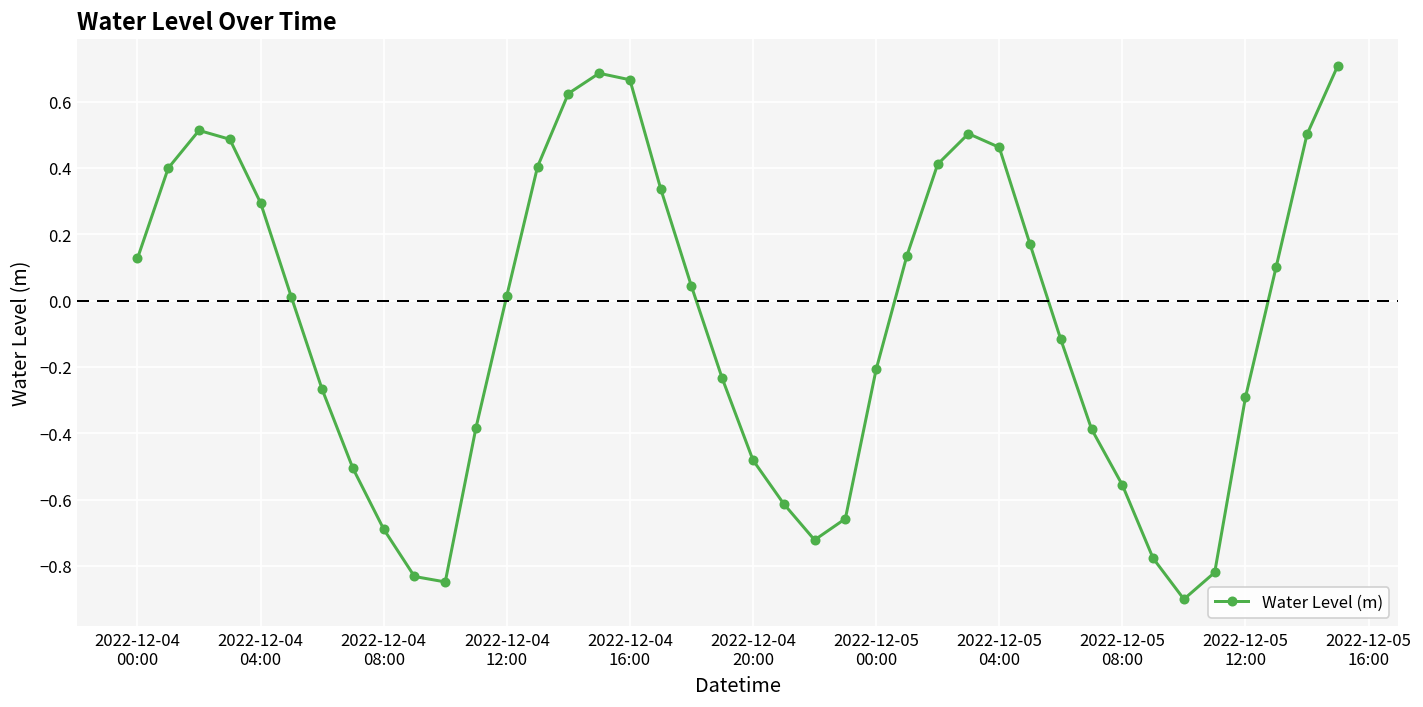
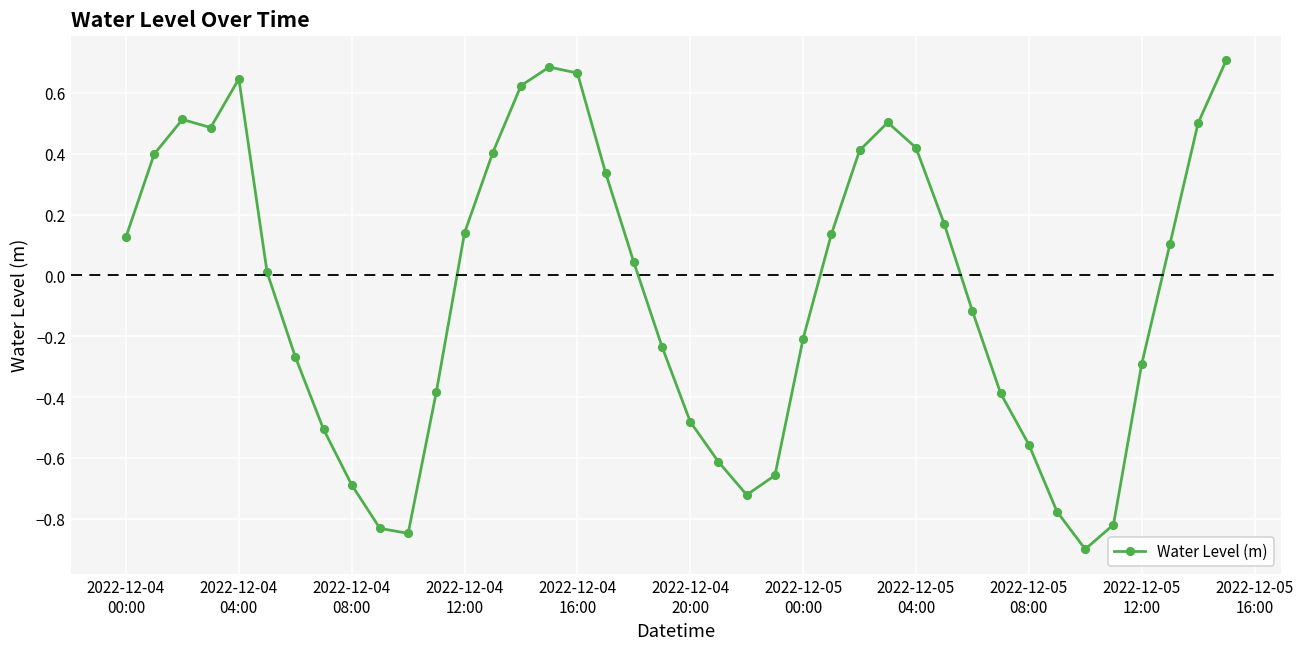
2022-12-04 04:00: 0.29 -> 0.65
2022-12-04 12:00: 0.01 -> 0.14
2022-12-05 04:00: 0.46 -> 0.42
